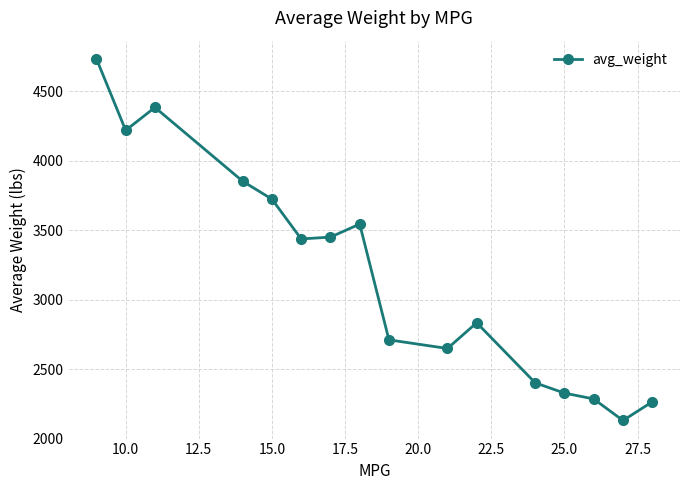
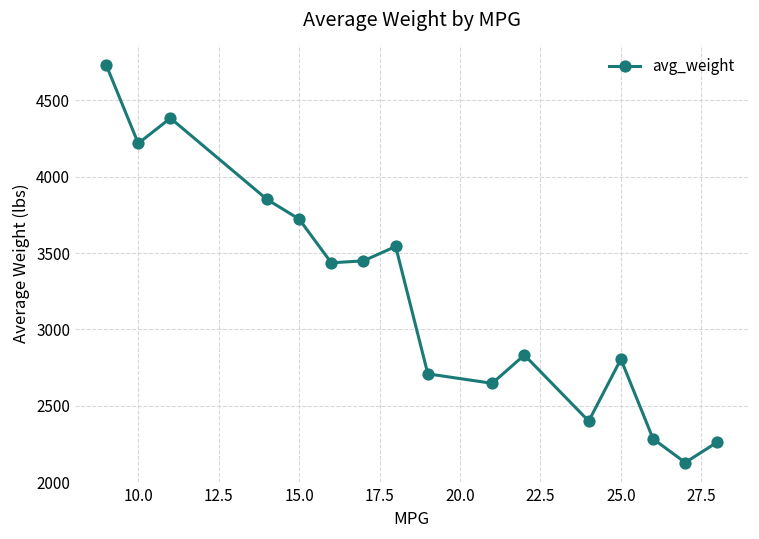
25.0: 2330 -> 2810
